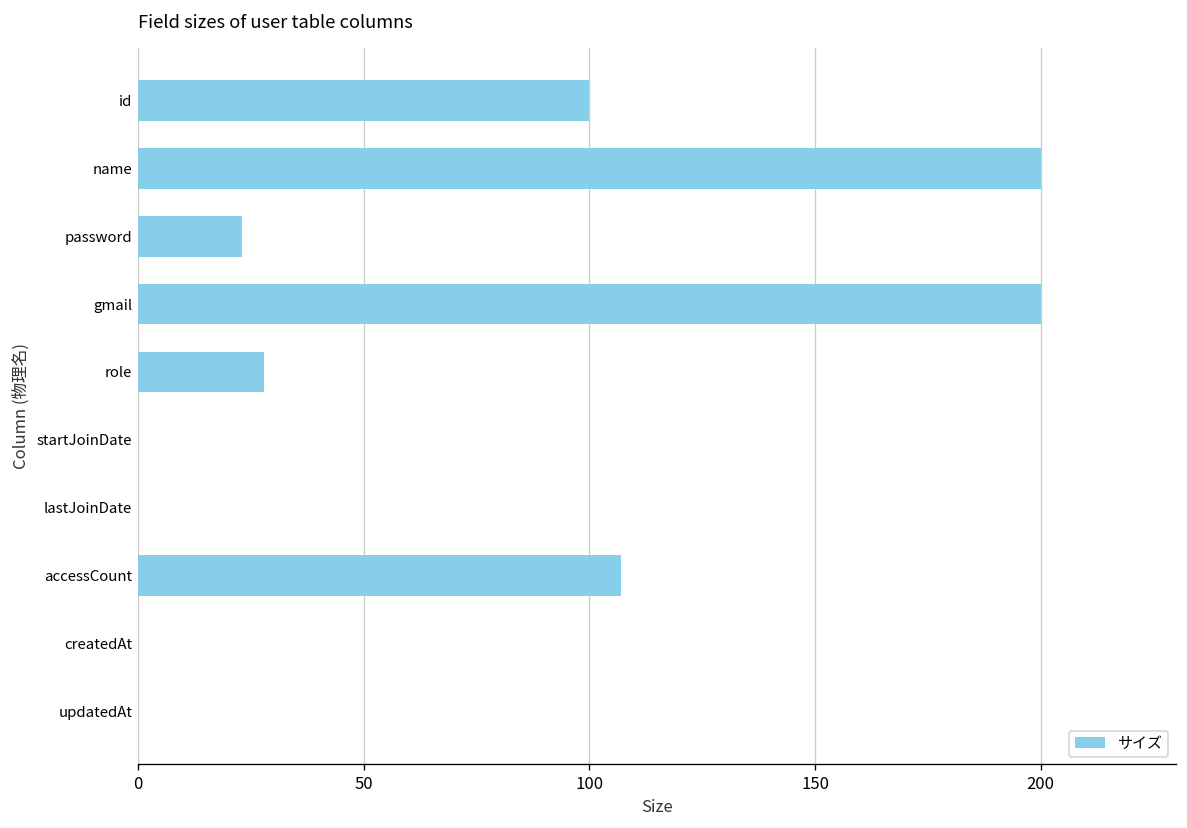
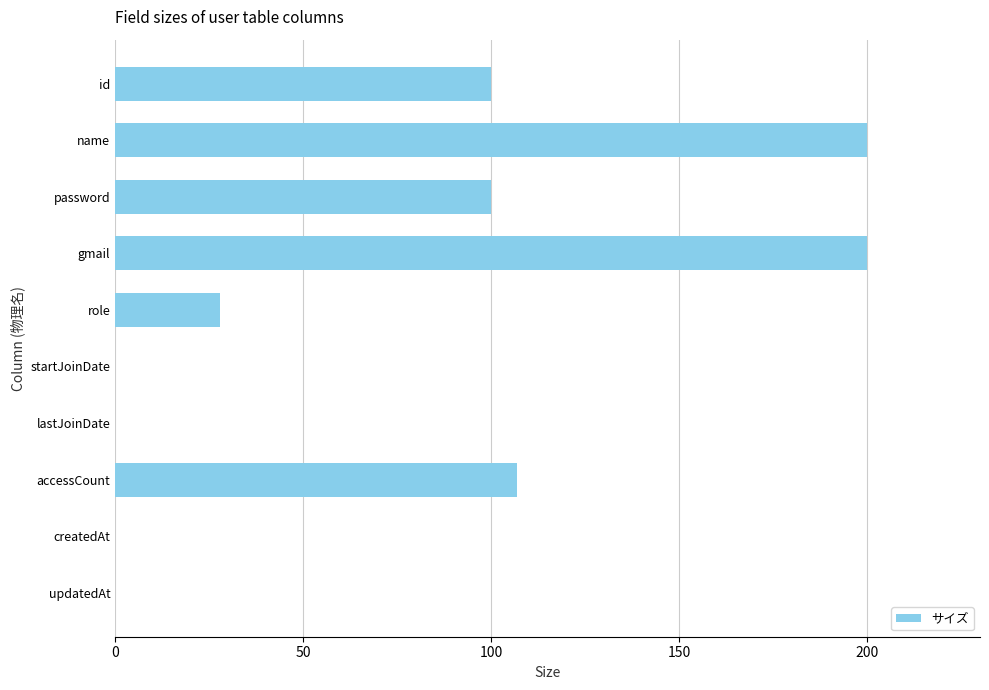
password: 23 -> 100
